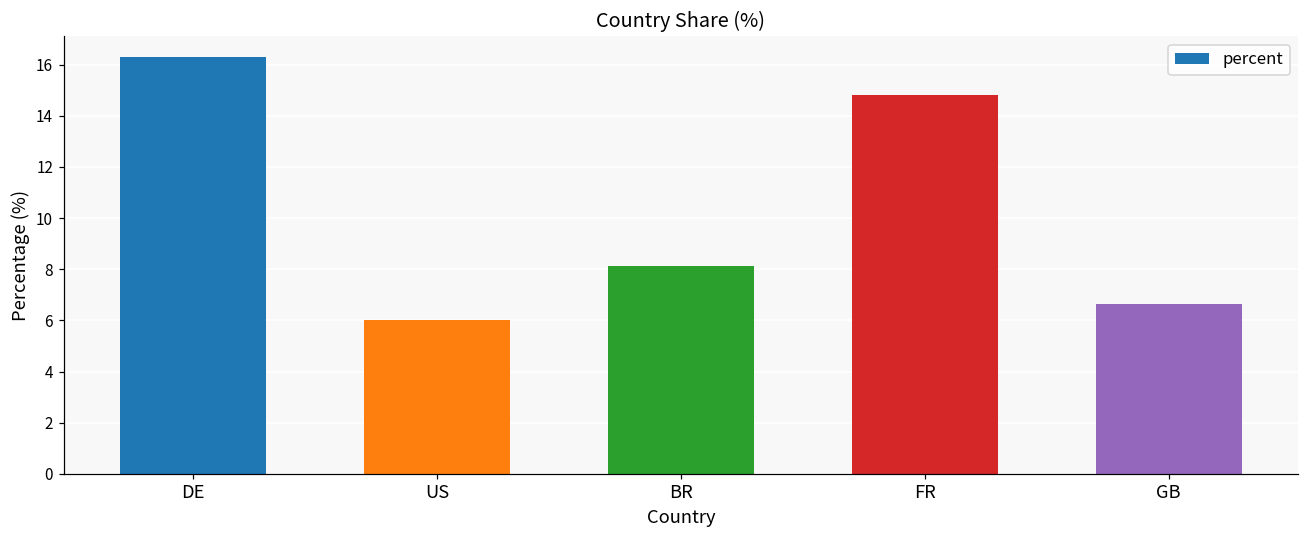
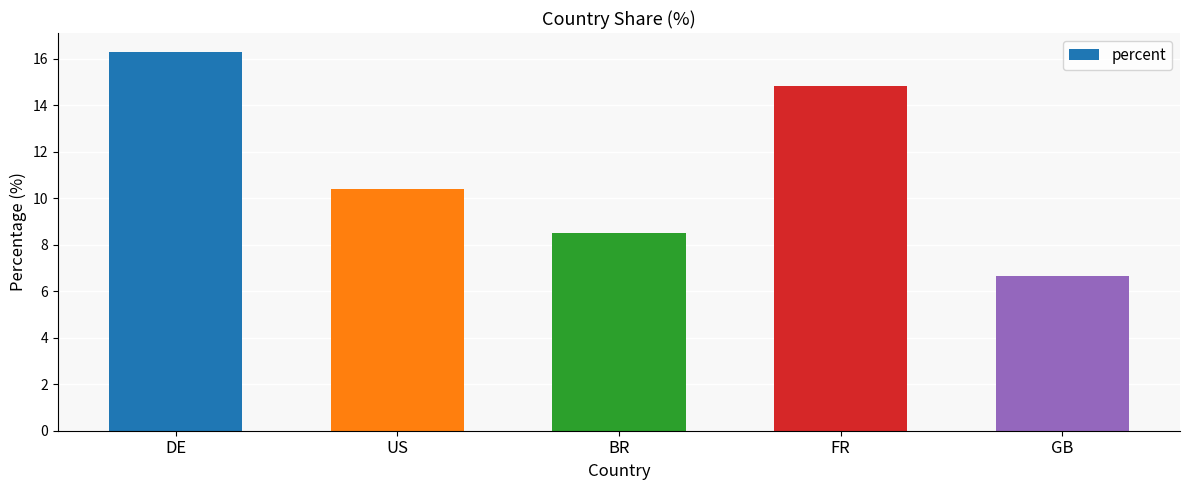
US: 6.0 -> 10.4
BR: 8.1 -> 8.5
